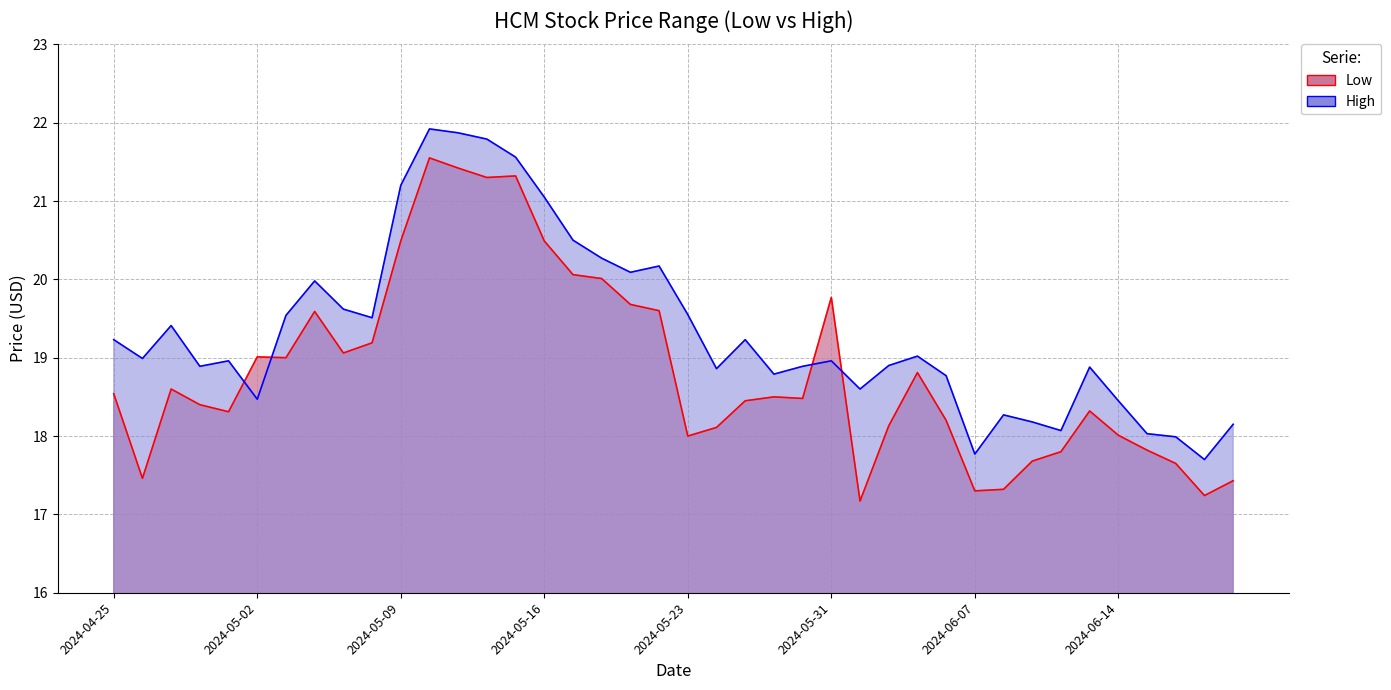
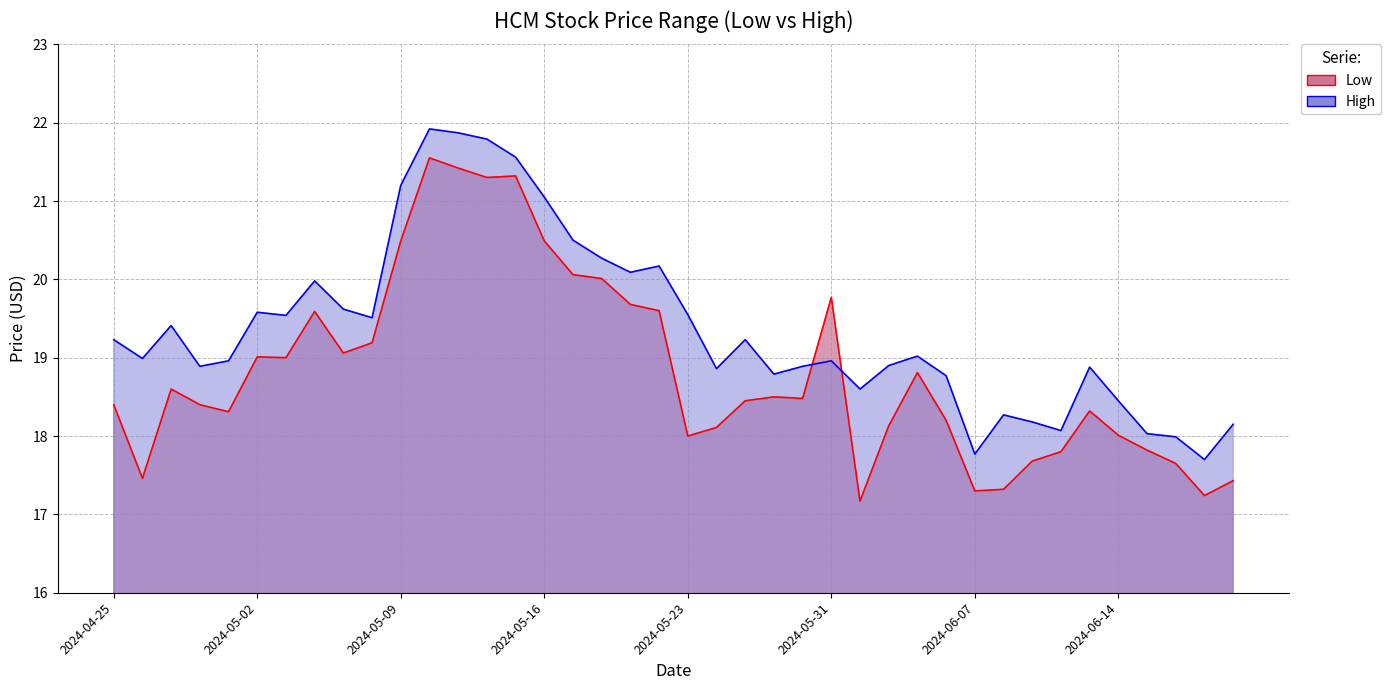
Low, 2024-04-25: 18.5 -> 18.4
High, 2024-05-02: 18.5 -> 19.6
